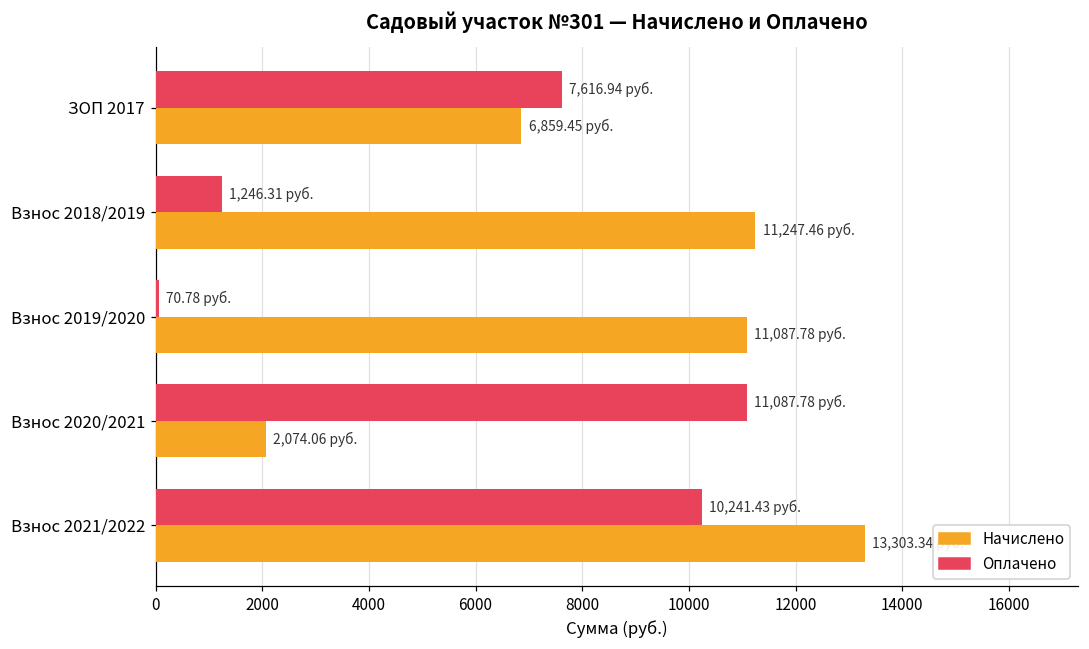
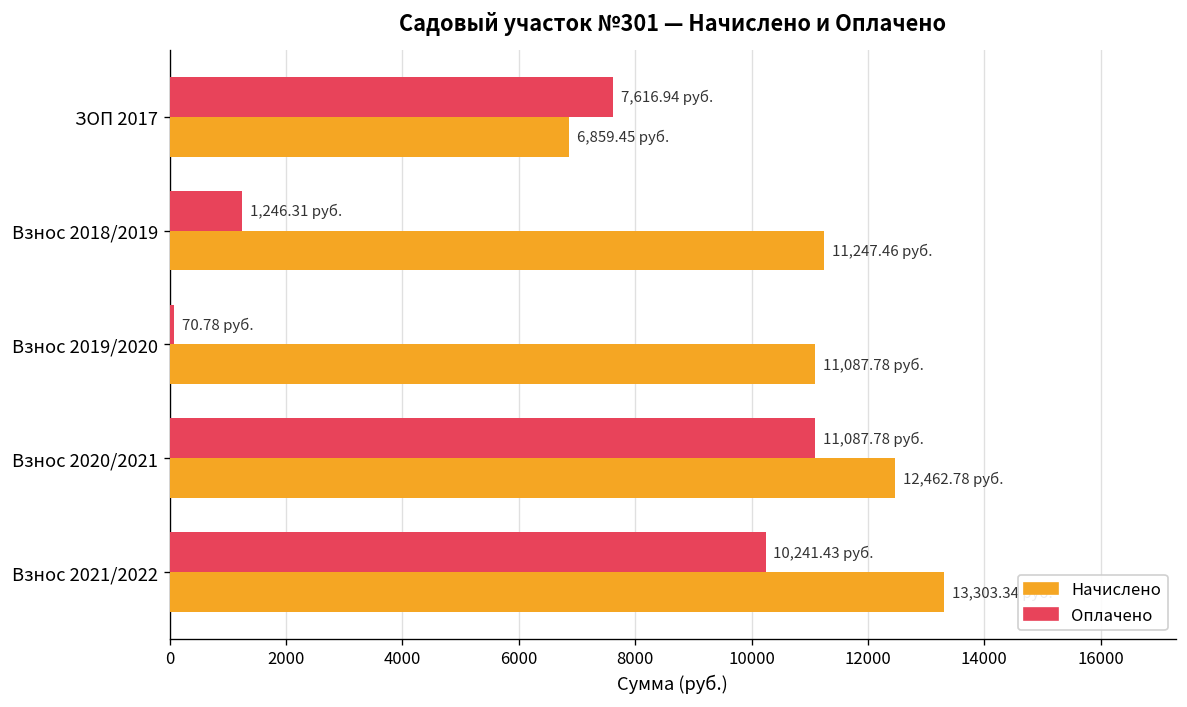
Начислено, Взнос 2020/2021: 2,074.06 -> 12,462.78
